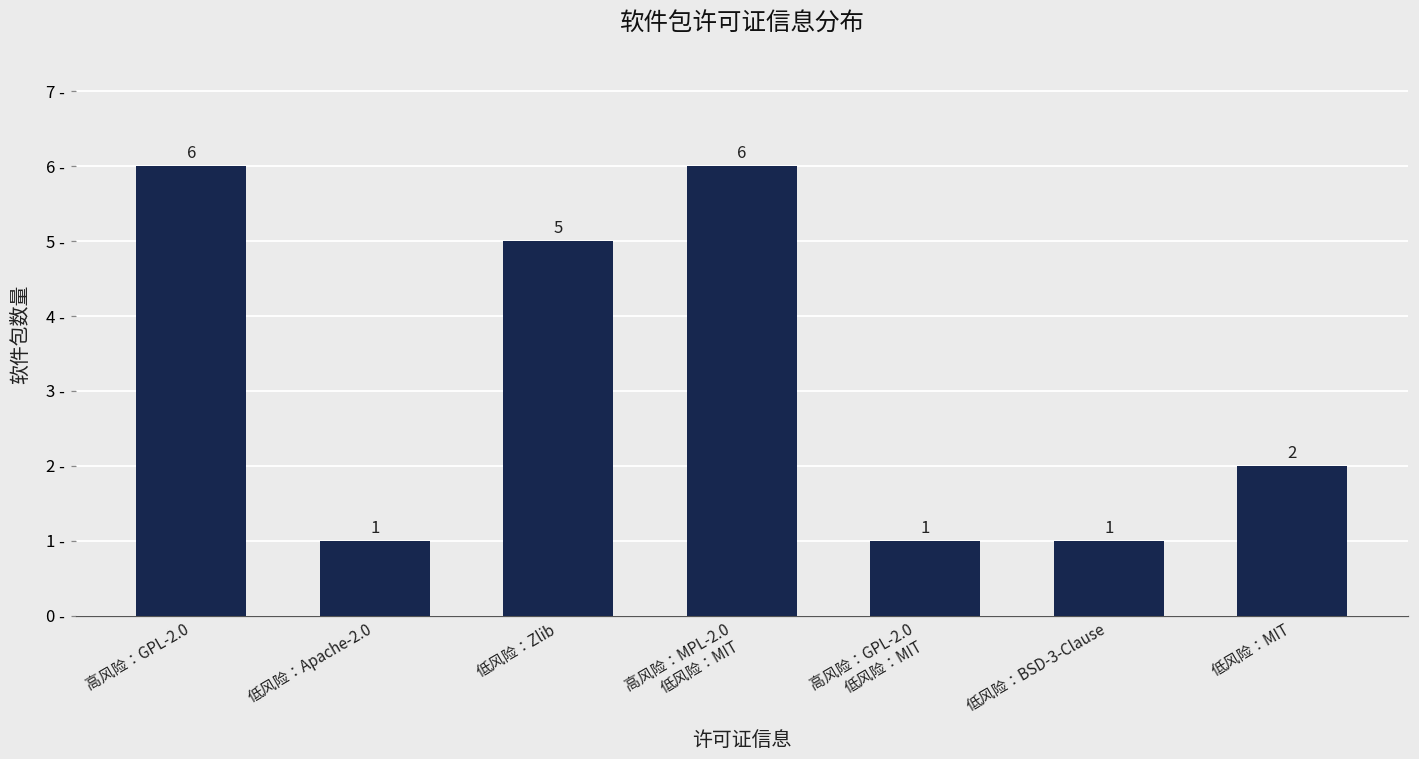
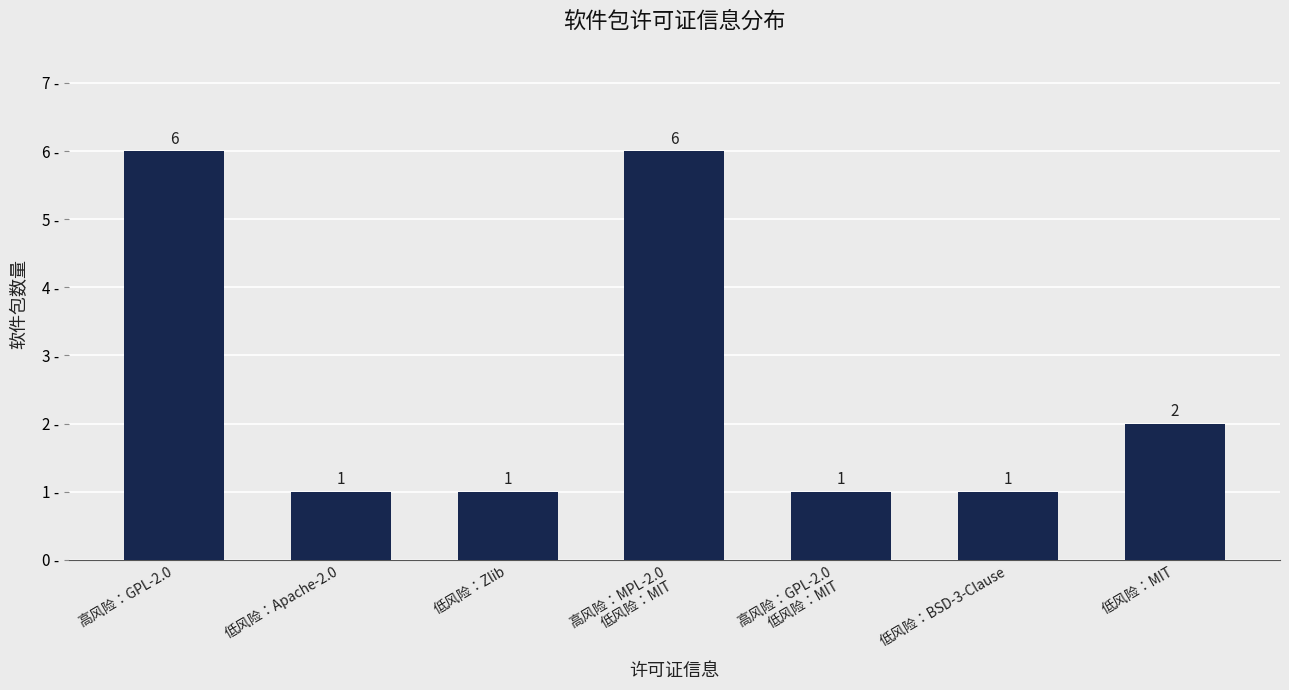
低风险：Zlib: 5 -> 1
